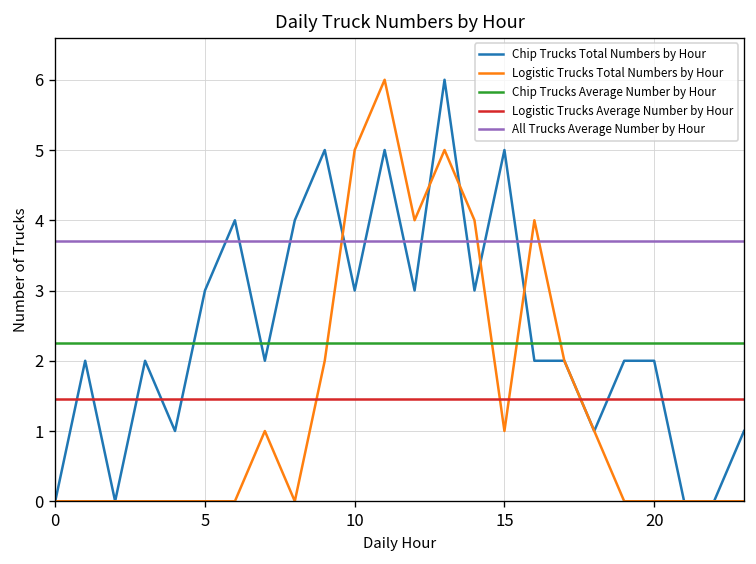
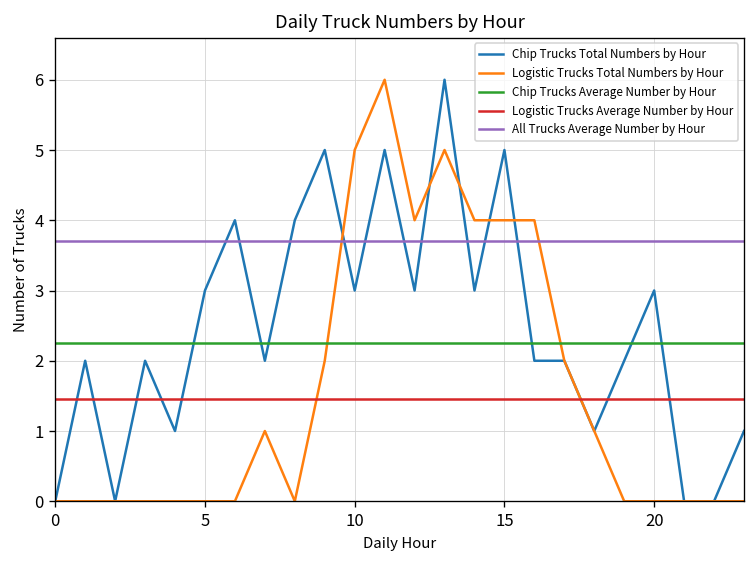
Logistic Trucks Total Numbers by Hour, 15: 1 -> 4
Chip Trucks Total Numbers by Hour, 20: 2 -> 3
